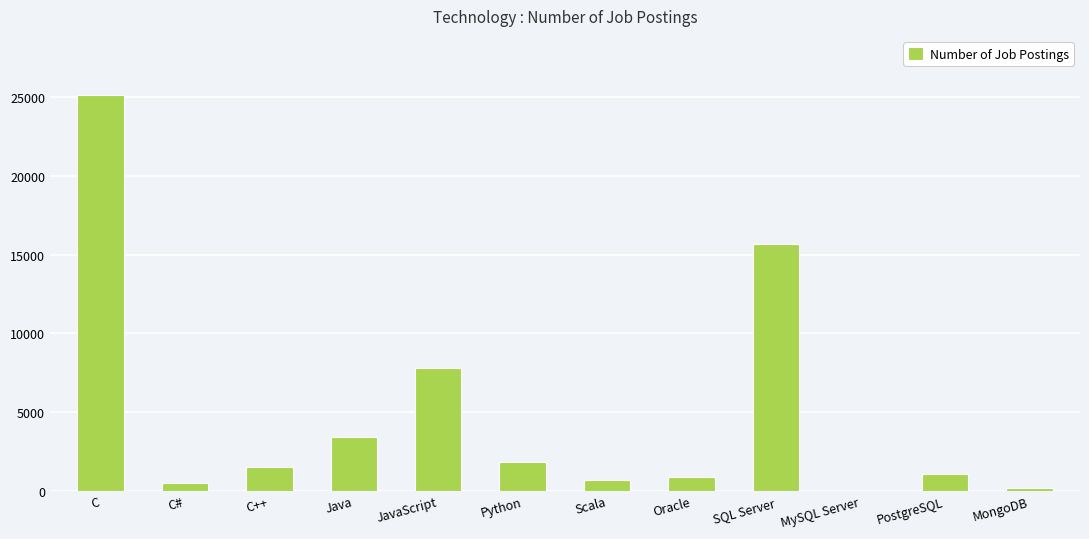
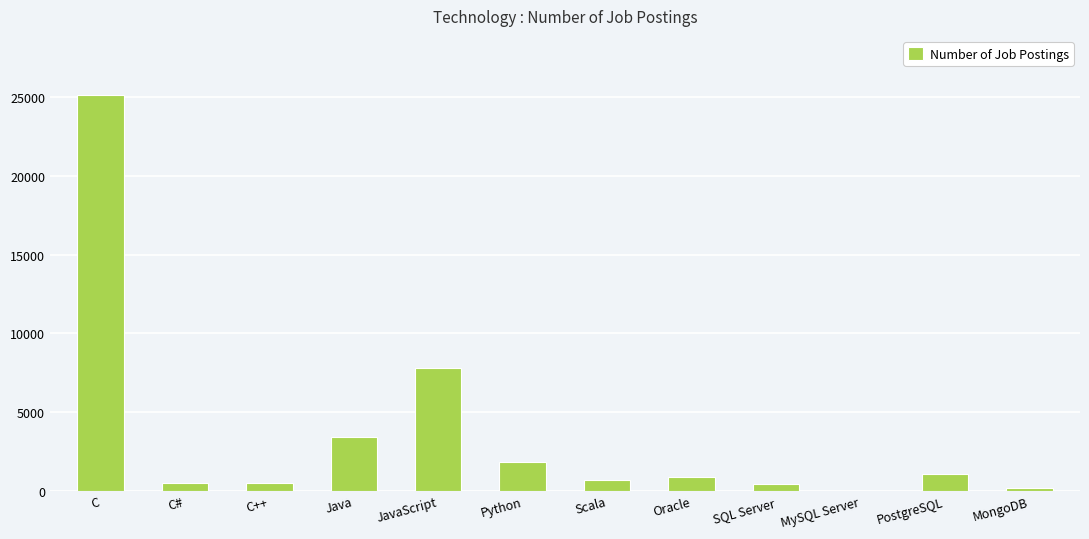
C++: 1500 -> 500
SQL Server: 15700 -> 400
